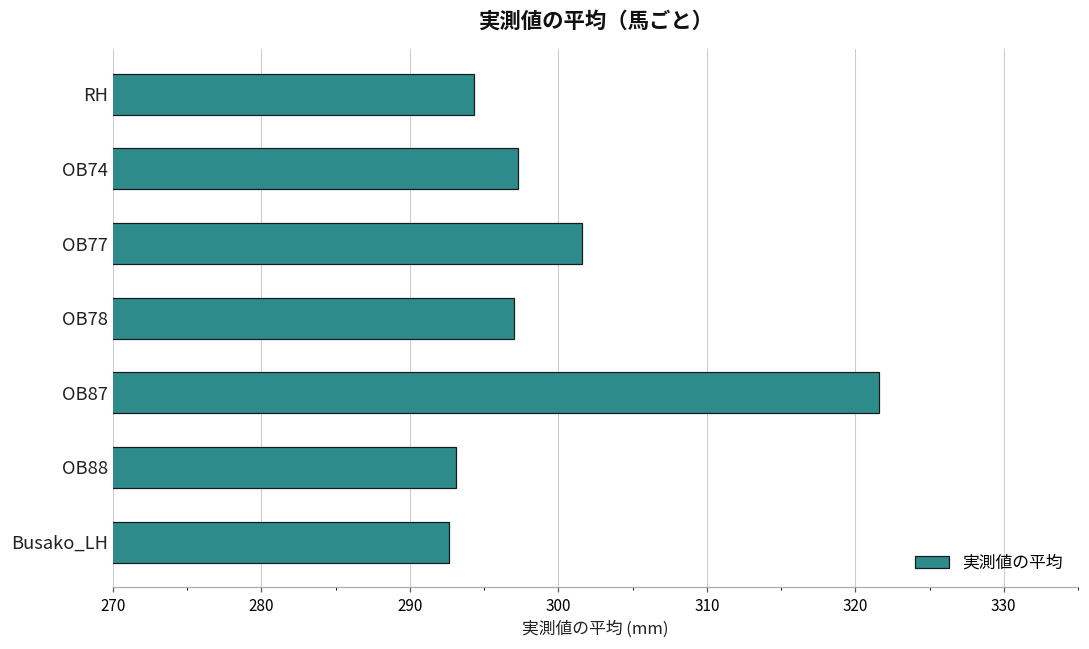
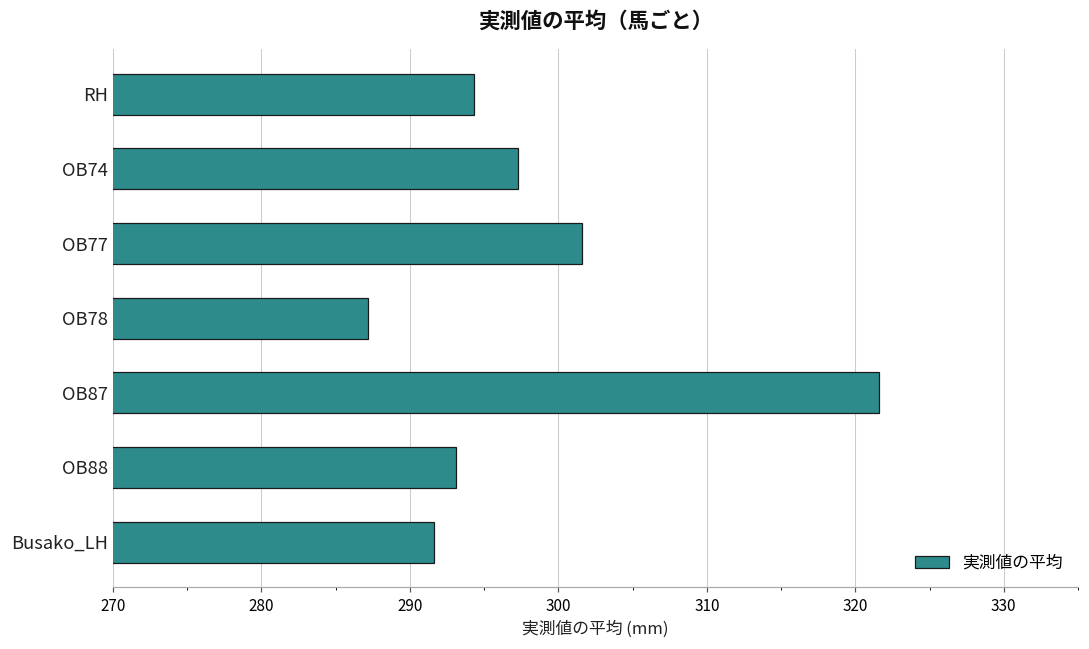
OB78: 297.0 -> 287.2
Busako_LH: 292.6 -> 291.6
